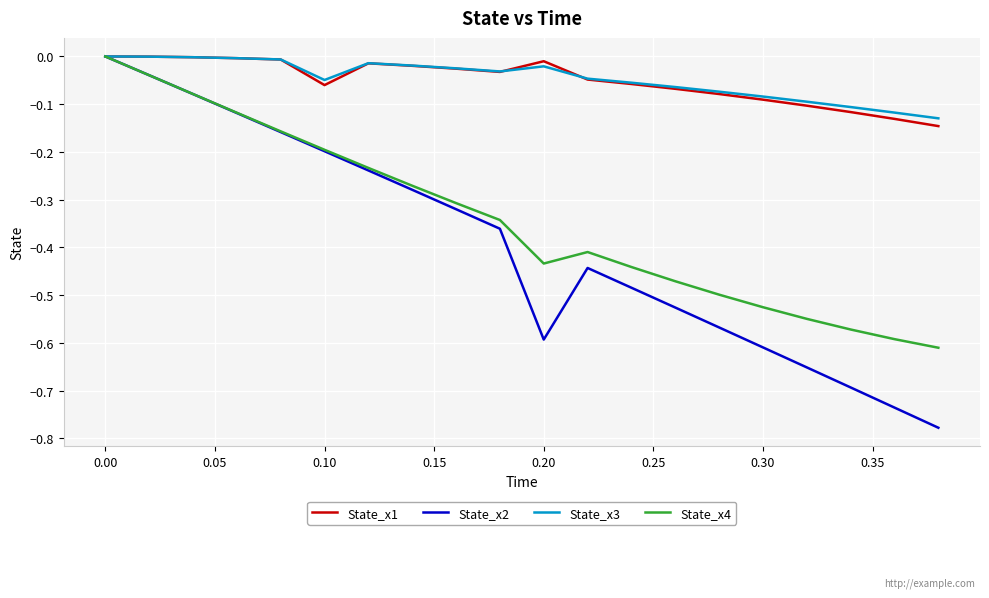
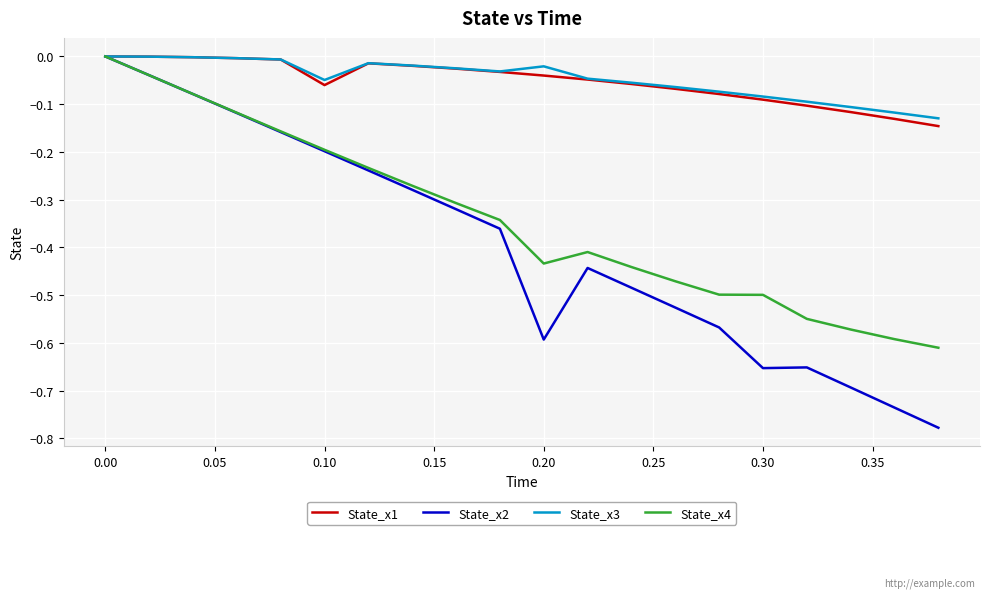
State_x1, 0.20: -0.01 -> -0.04
State_x2, 0.30: -0.61 -> -0.65
State_x4, 0.30: -0.53 -> -0.50
